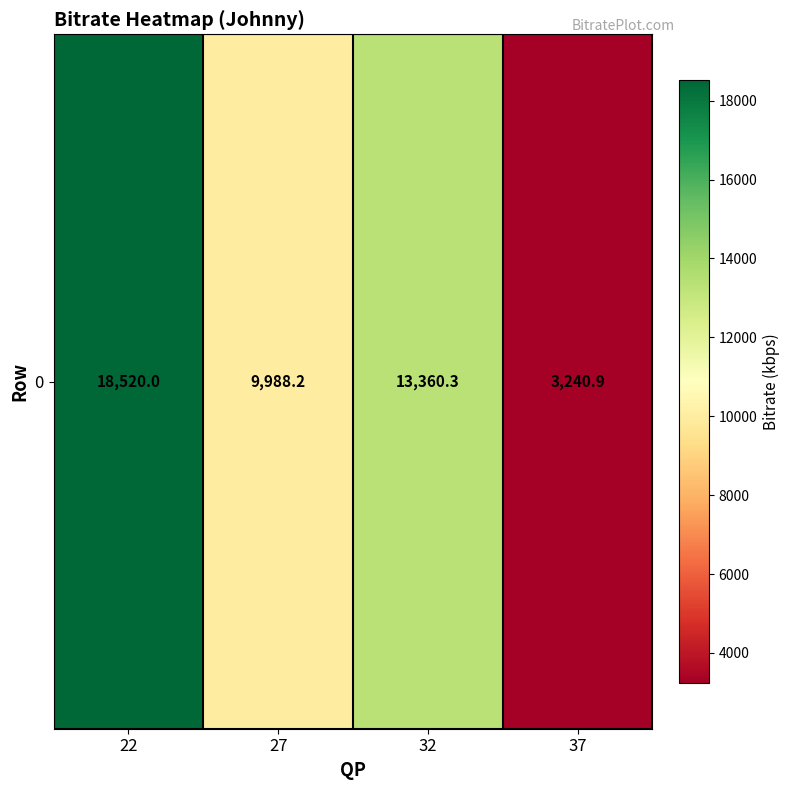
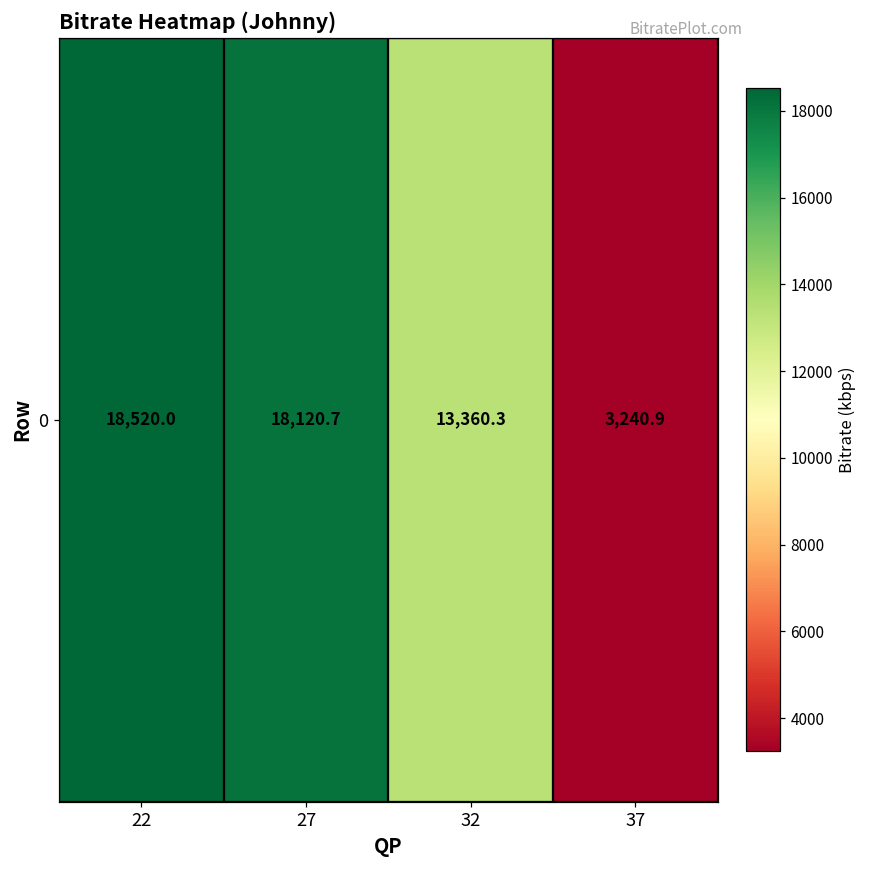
0, 27: 9,988.2 -> 18,120.7
